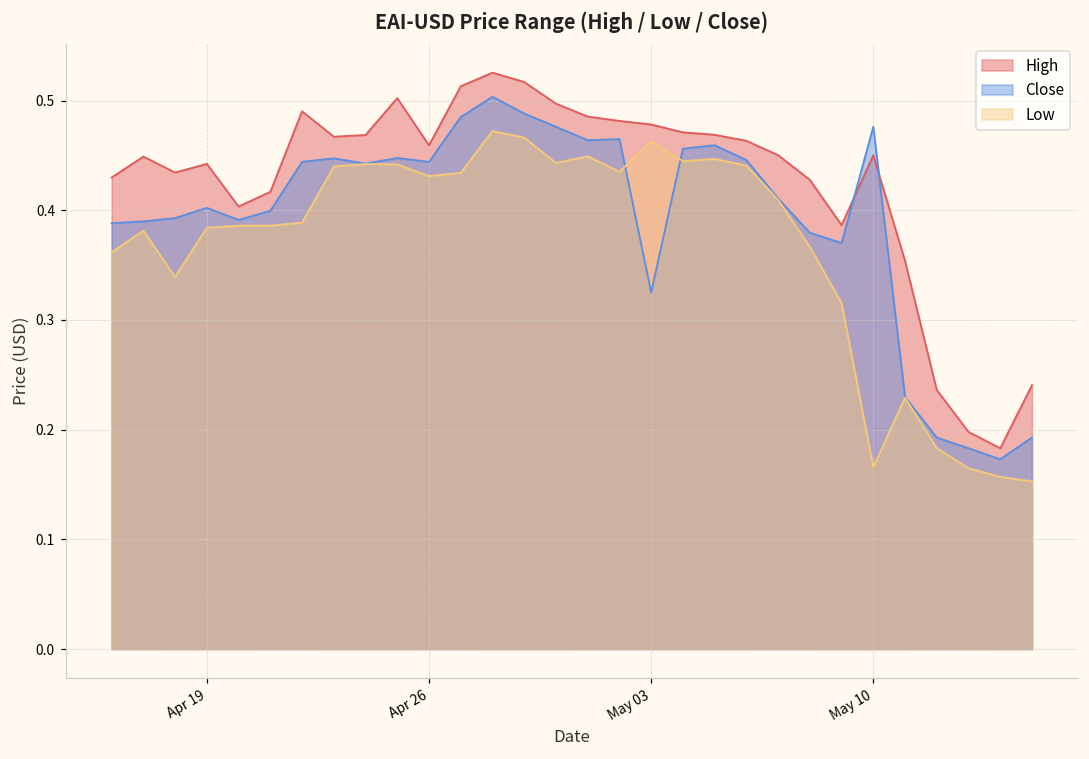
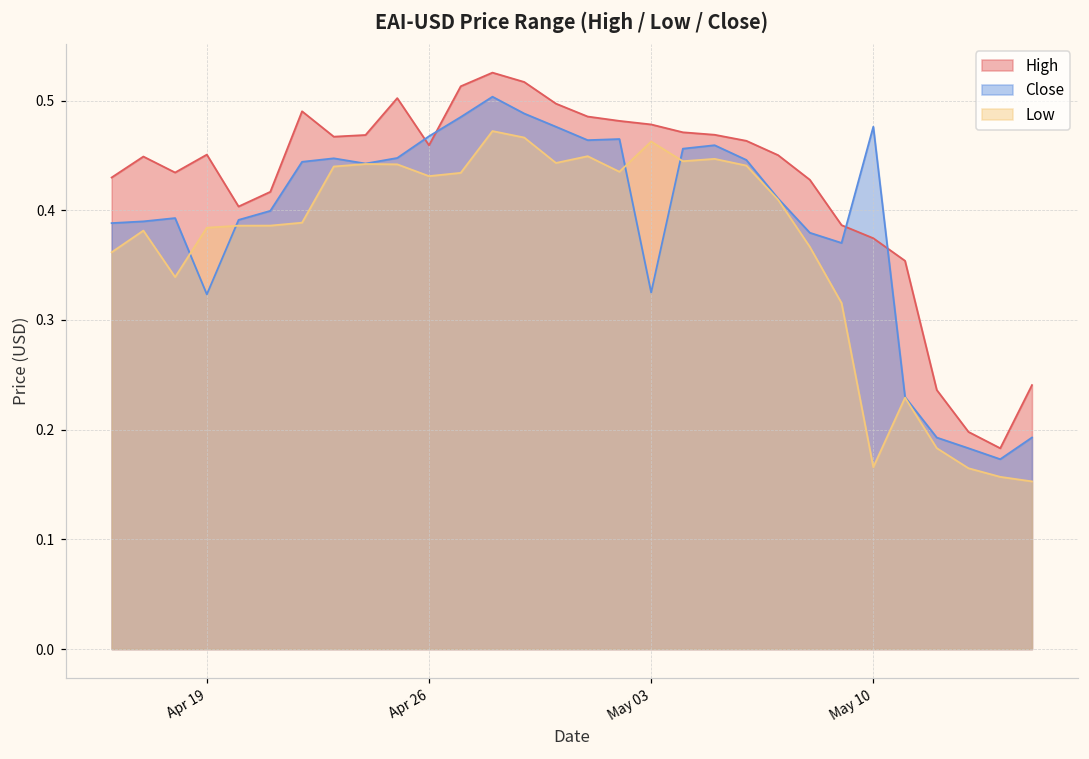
High, Apr 19: 0.44 -> 0.45
Close, Apr 19: 0.40 -> 0.32
Close, Apr 26: 0.44 -> 0.47
High, May 10: 0.45 -> 0.37
